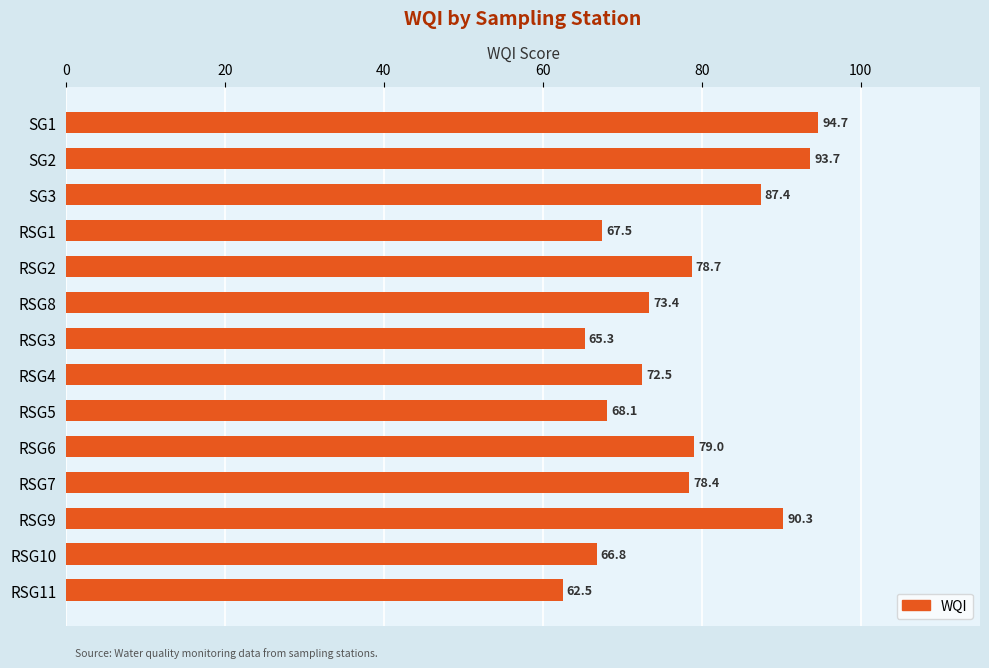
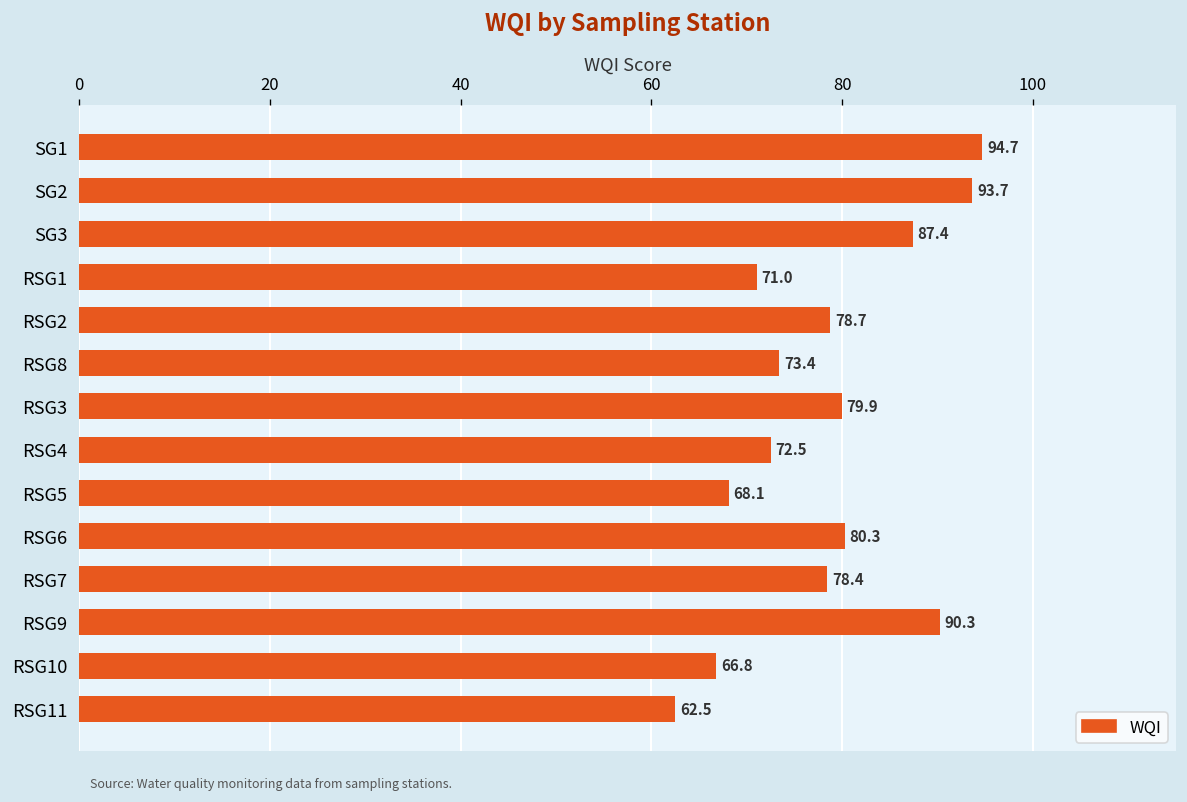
RSG1: 67.5 -> 71.0
RSG3: 65.3 -> 79.9
RSG6: 79.0 -> 80.3
